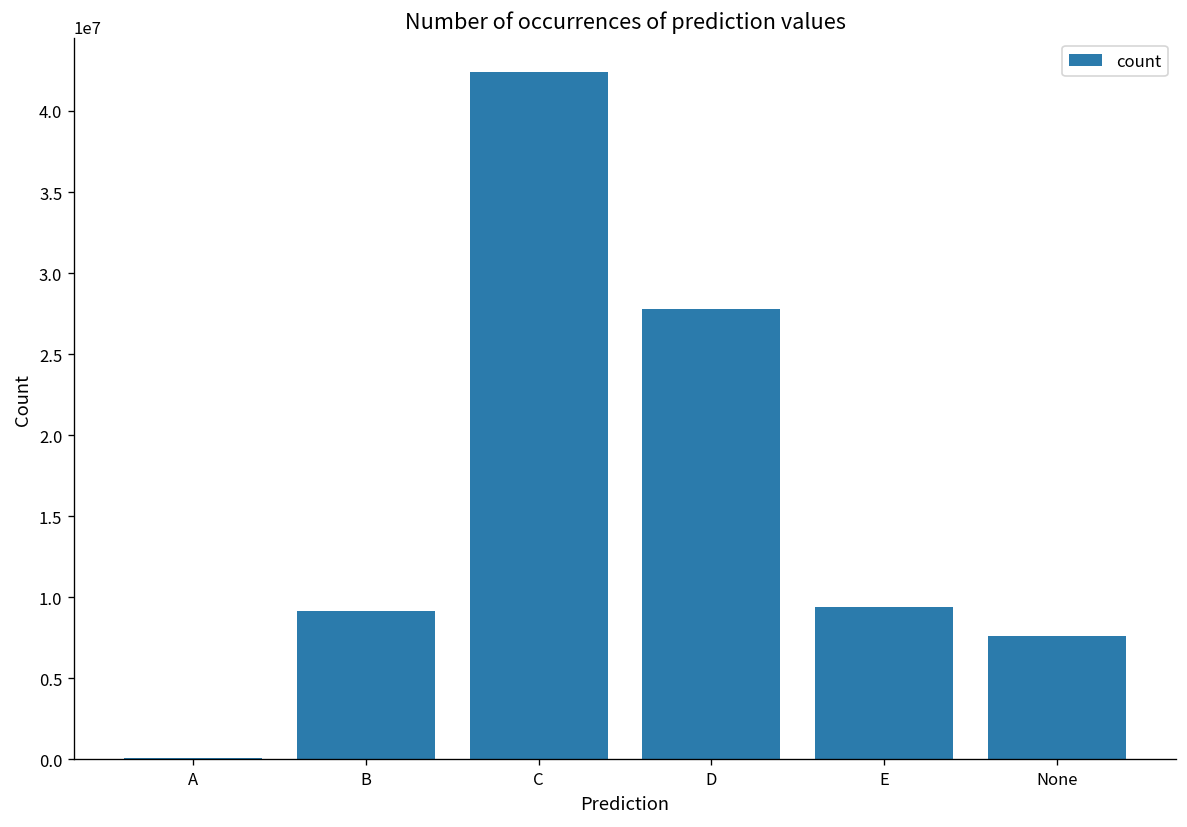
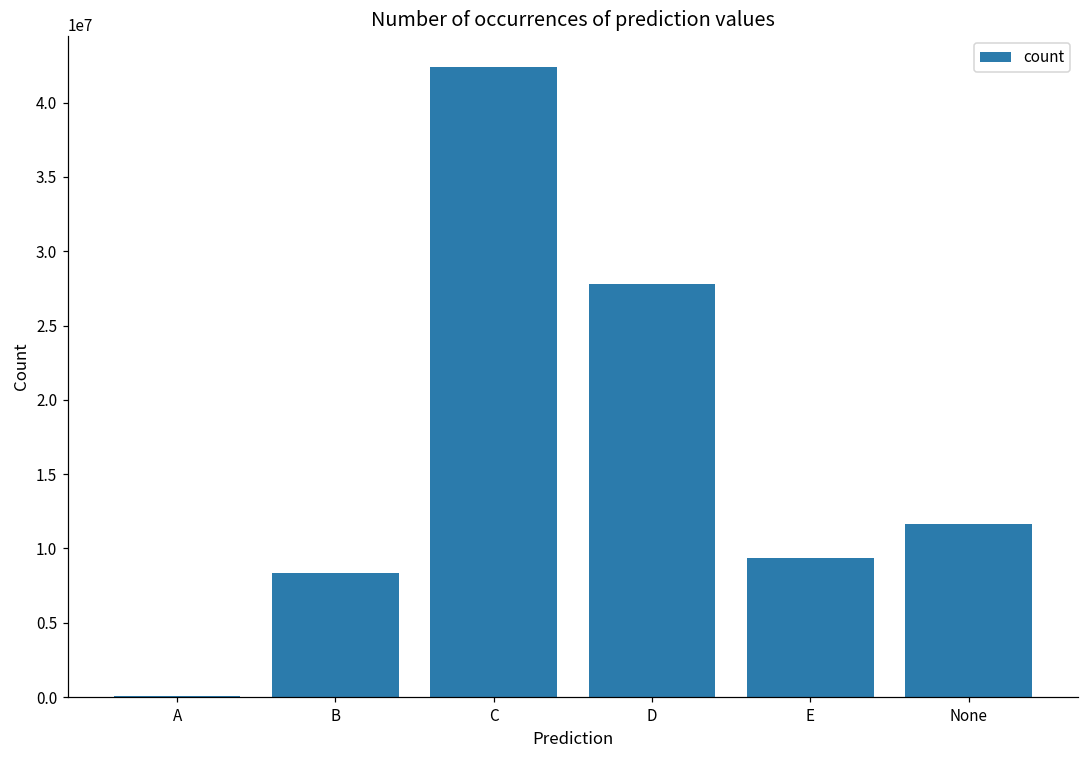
B: 9200000 -> 8300000
None: 7600000 -> 11600000
